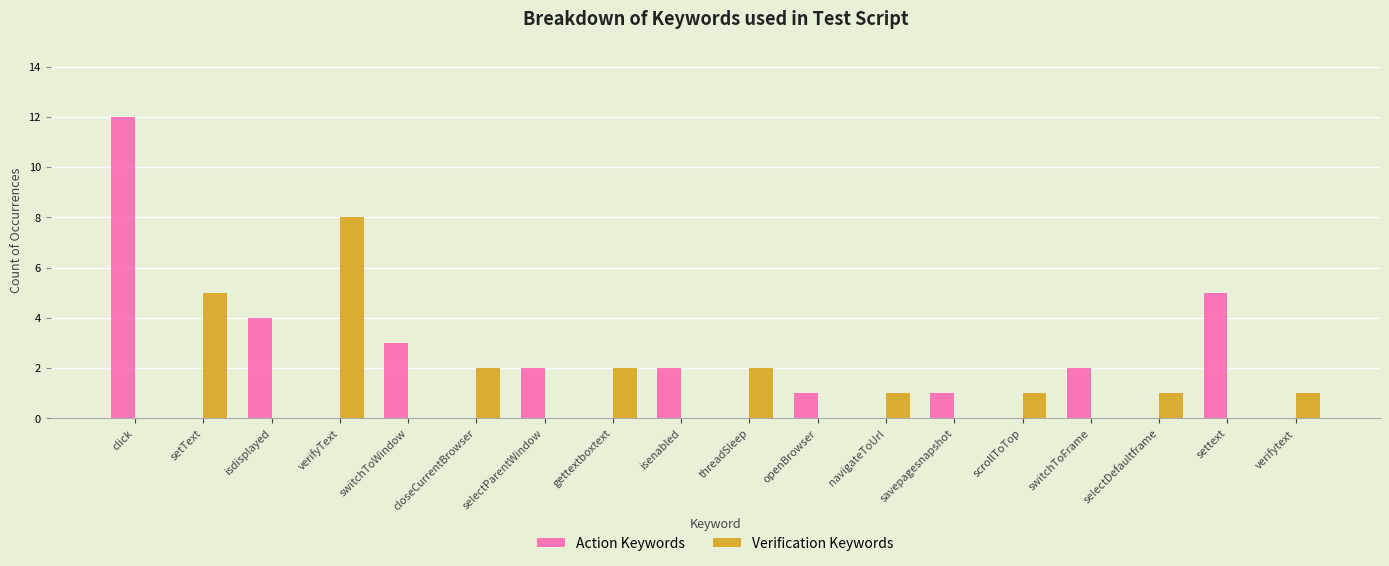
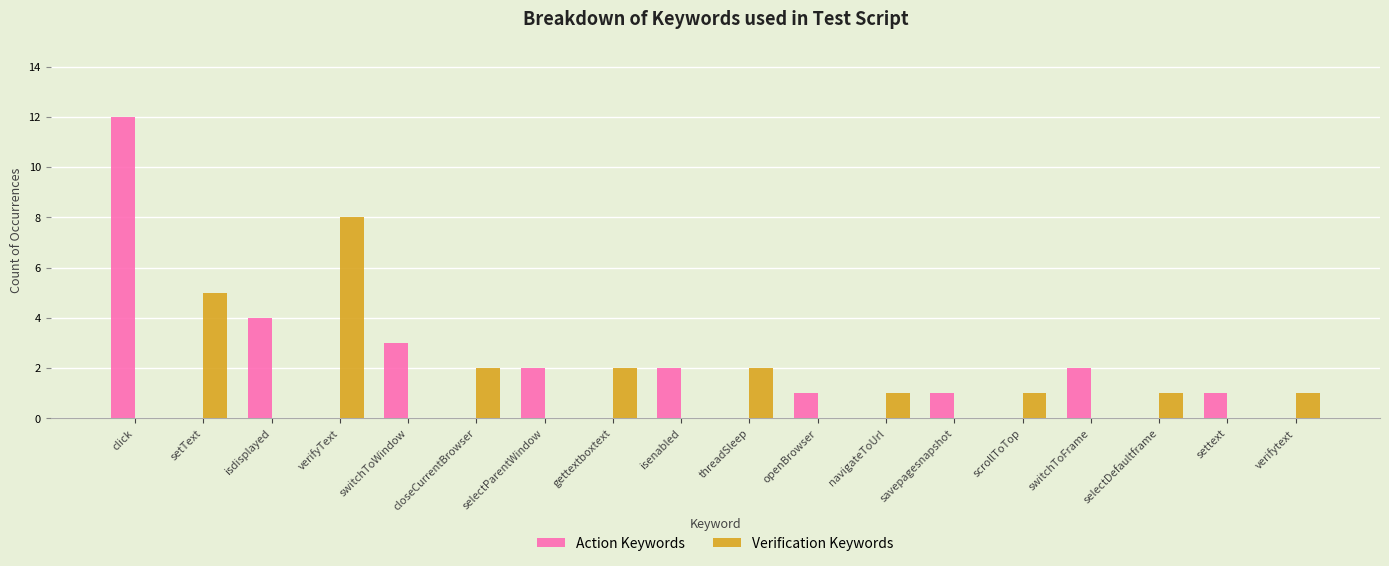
Action Keywords, settext: 5 -> 1
